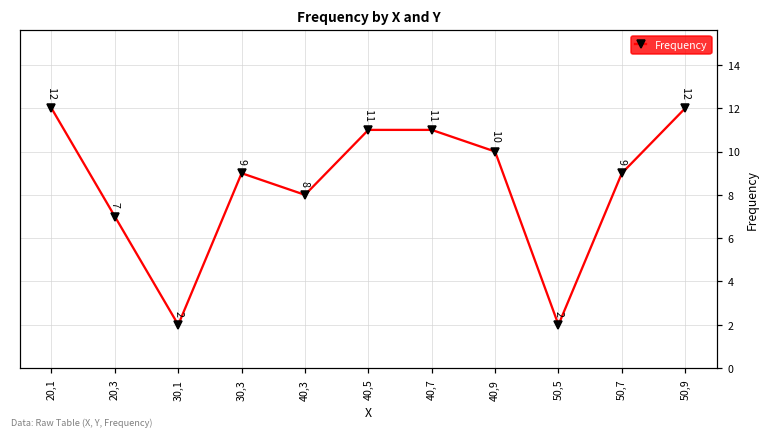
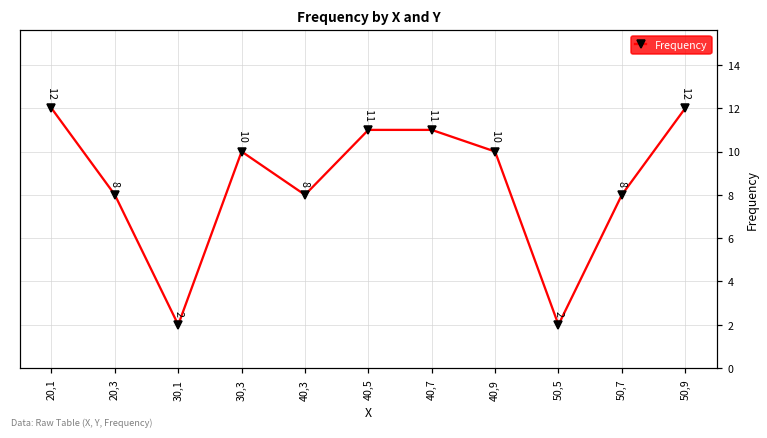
20,3: 7 -> 8
30,3: 9 -> 10
50,7: 9 -> 8
